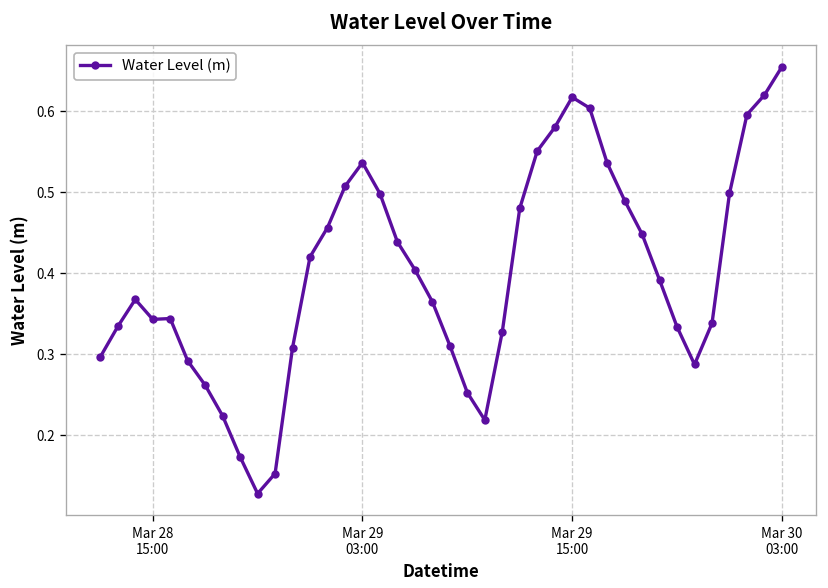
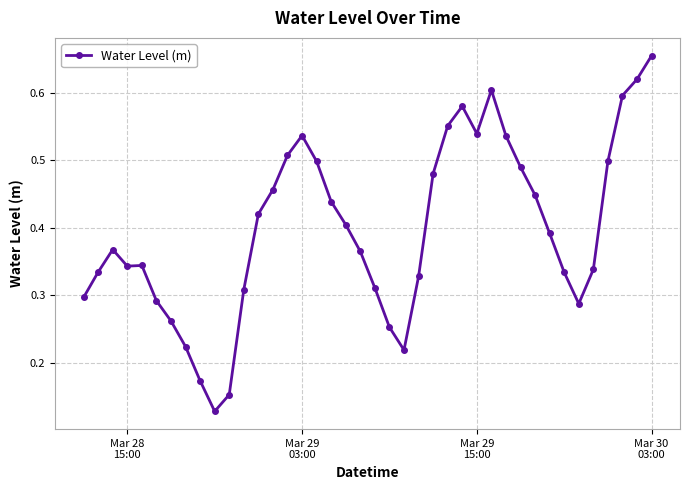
Mar 29 15:00: 0.62 -> 0.54
